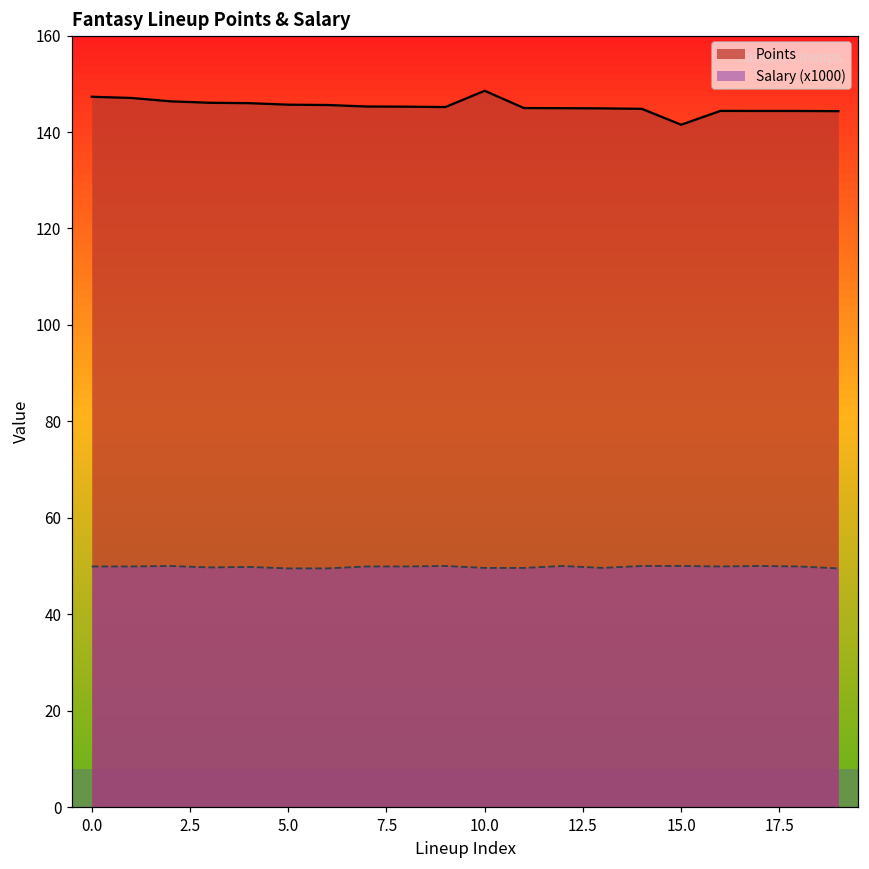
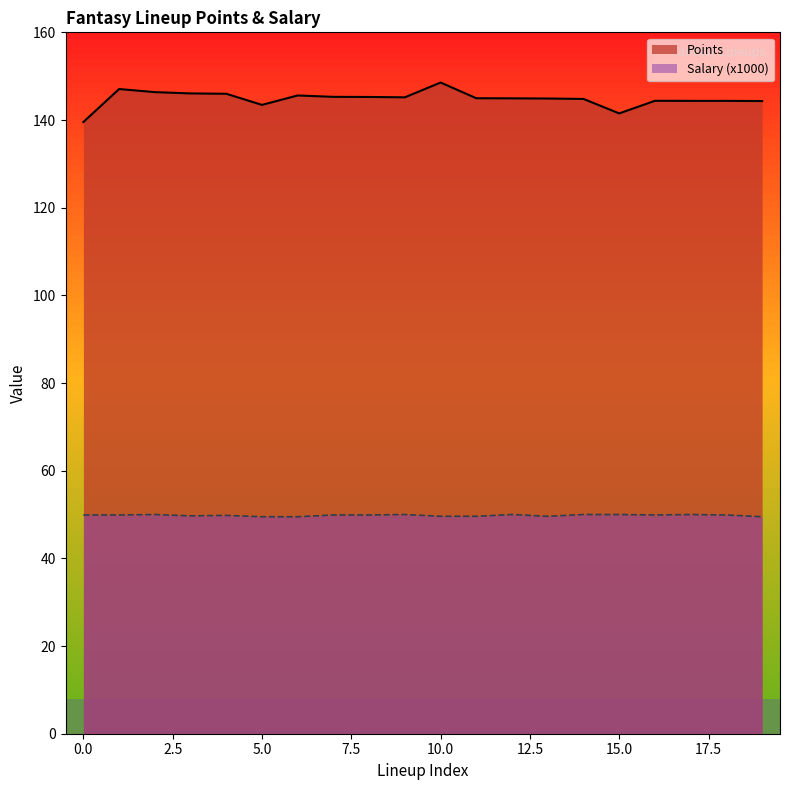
Points, 0.0: 147 -> 140
Points, 5.0: 146 -> 143
